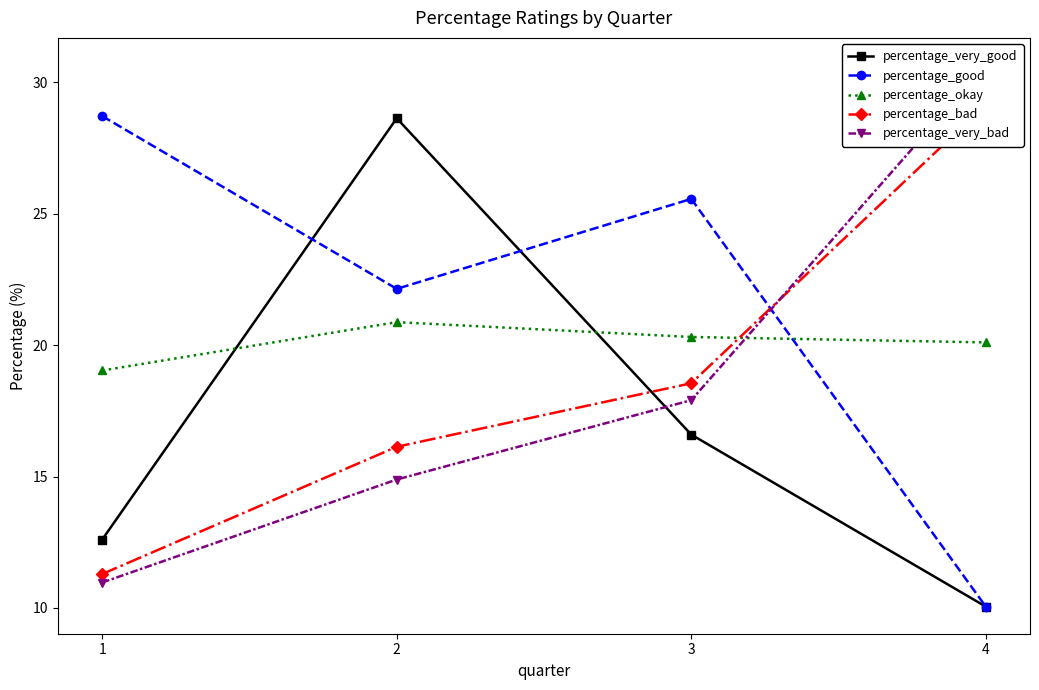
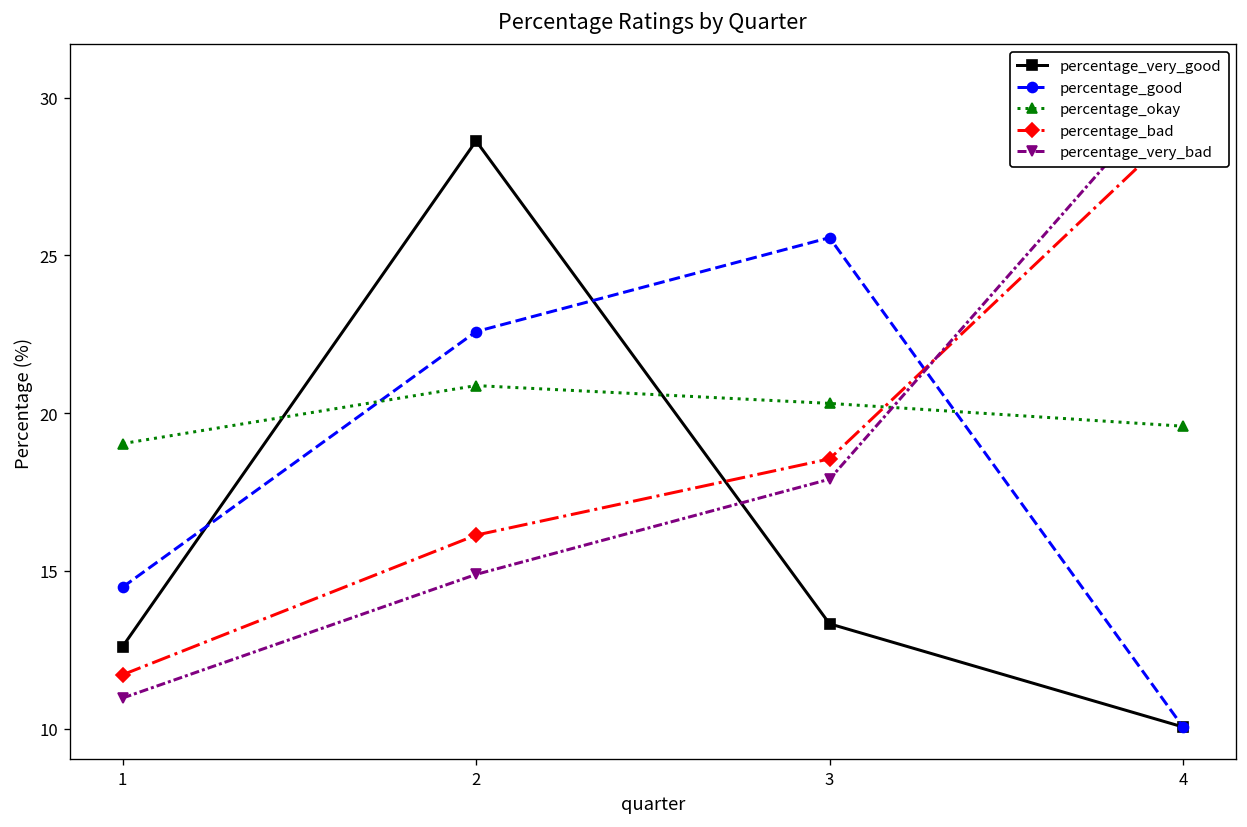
percentage_good, 1: 28.7 -> 14.5
percentage_bad, 1: 11.3 -> 11.7
percentage_good, 2: 22.1 -> 22.6
percentage_very_good, 3: 16.6 -> 13.3
percentage_okay, 4: 20.1 -> 19.6
